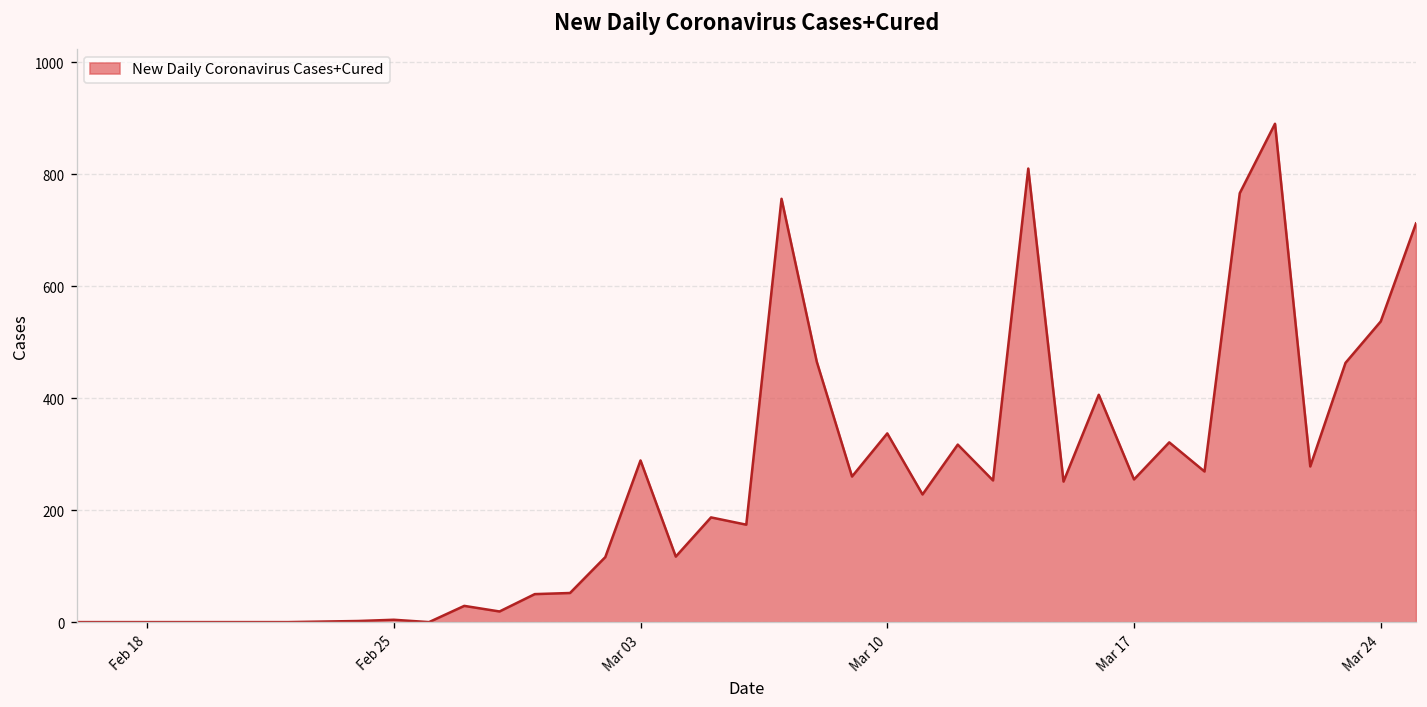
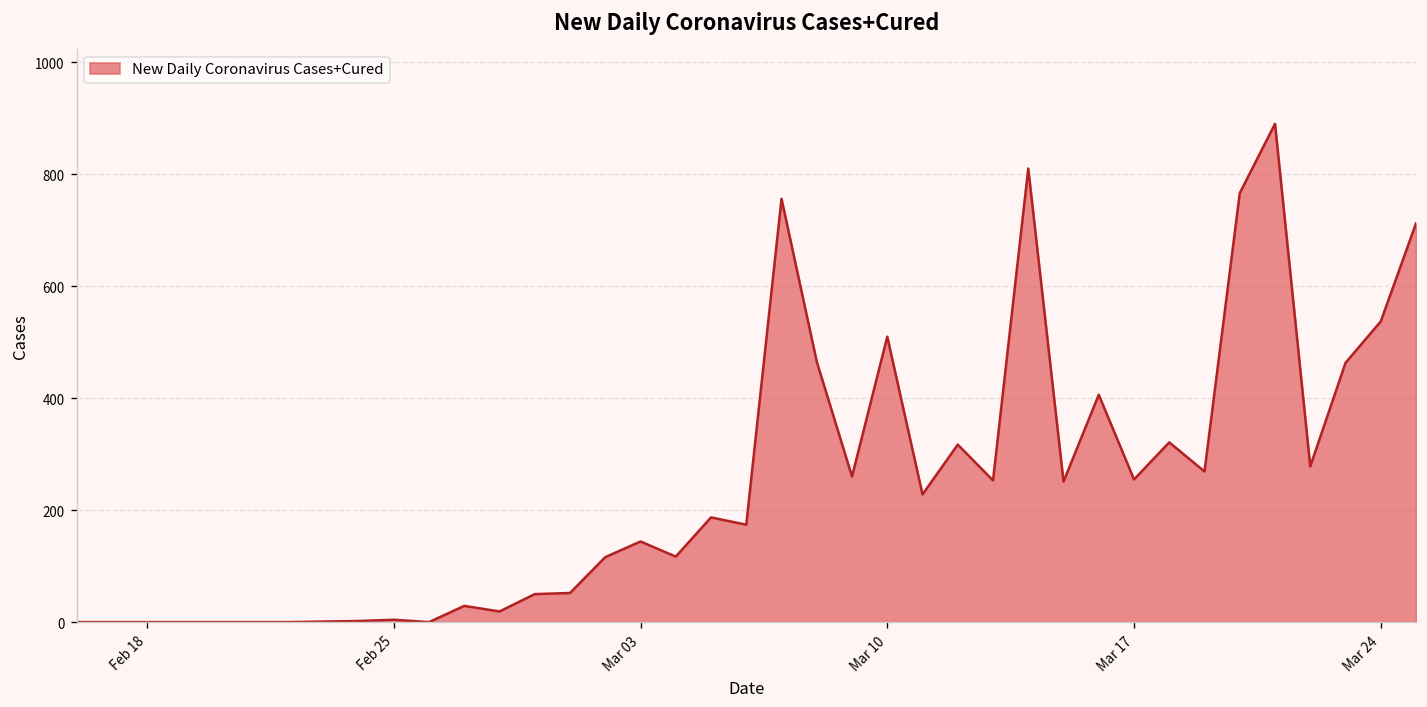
Mar 03: 290 -> 140
Mar 10: 340 -> 510
